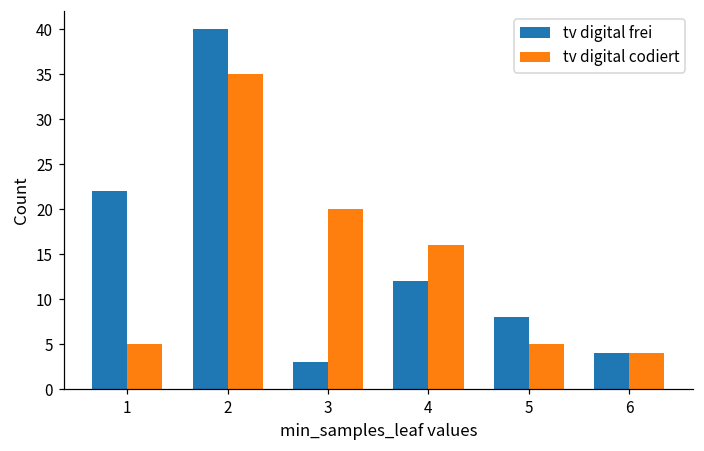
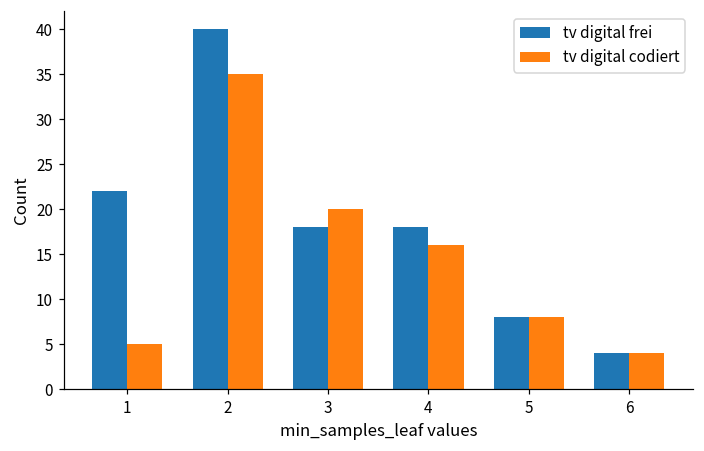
tv digital frei, 3: 3 -> 18
tv digital frei, 4: 12 -> 18
tv digital codiert, 5: 5 -> 8
